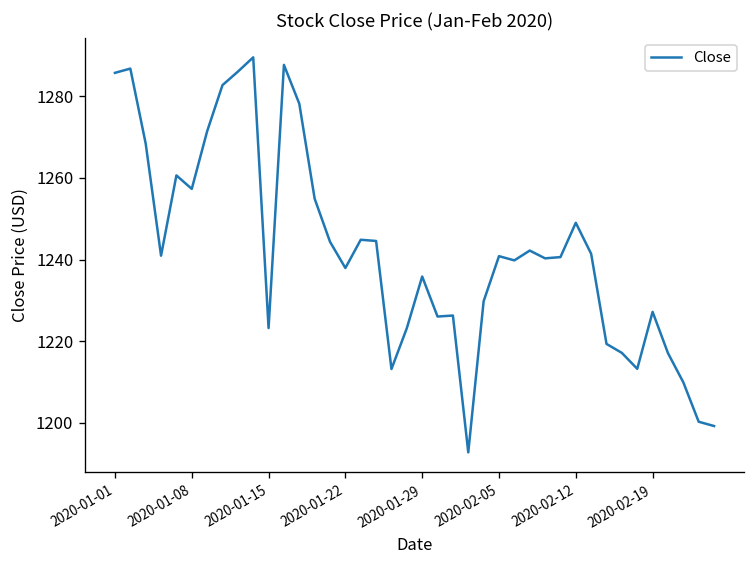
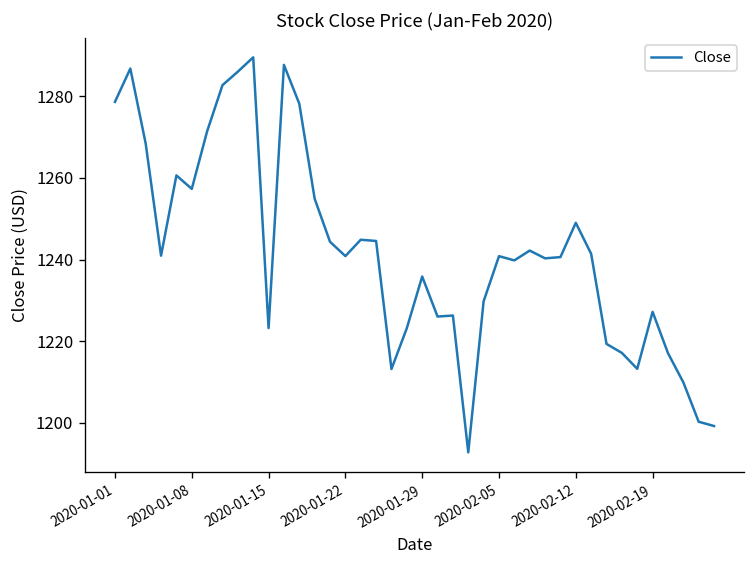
2020-01-01: 1286 -> 1279
2020-01-22: 1238 -> 1241
